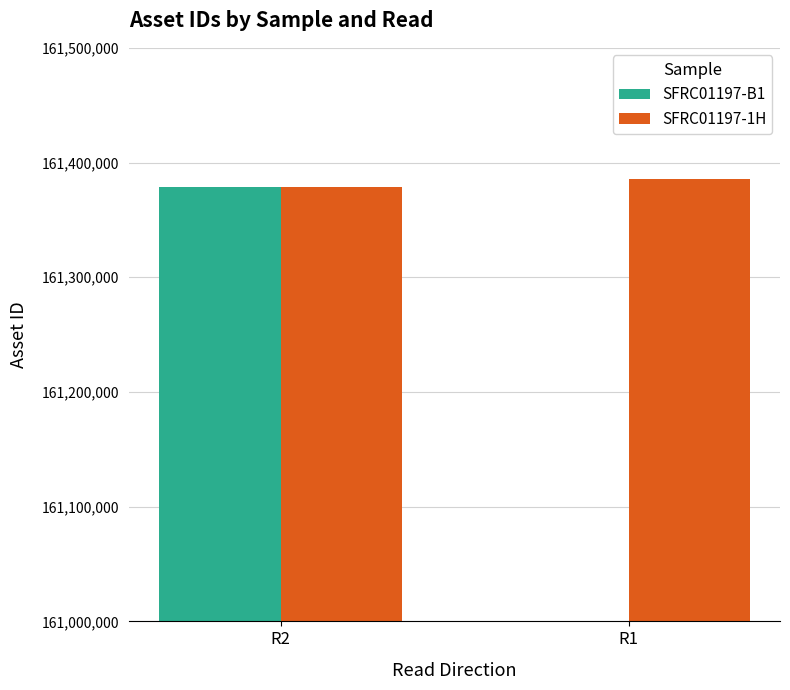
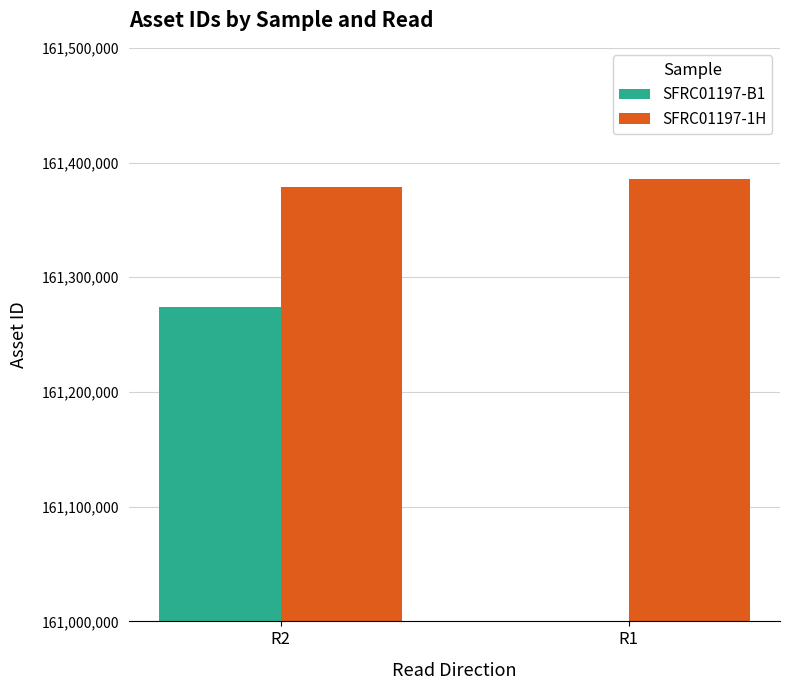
SFRC01197-B1, R2: 161,379,000 -> 161,274,000
